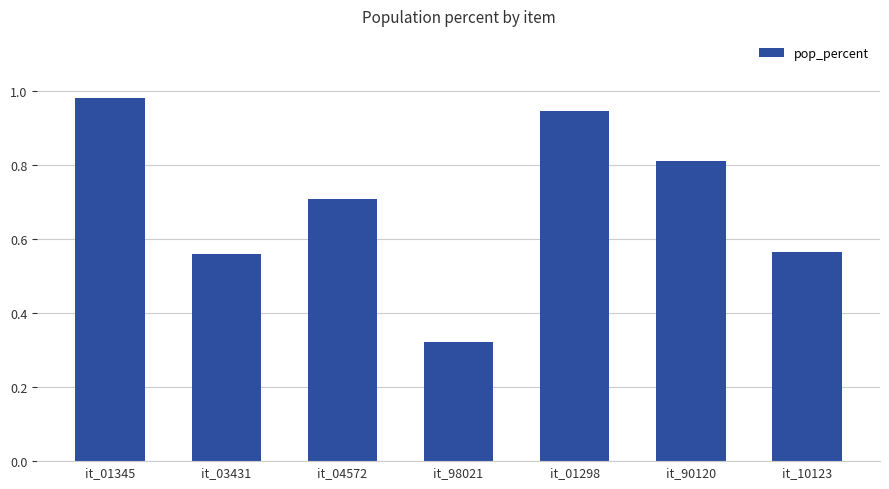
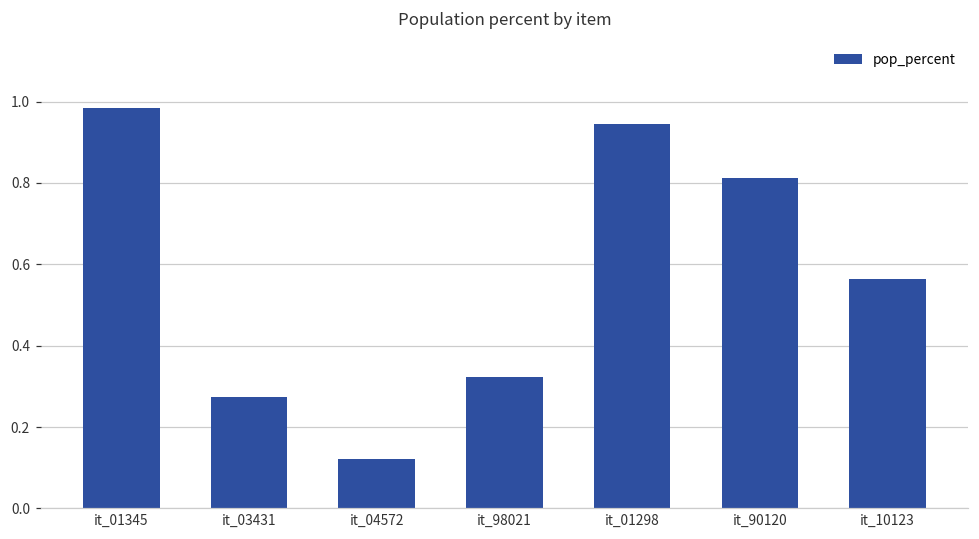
it_03431: 0.56 -> 0.27
it_04572: 0.71 -> 0.12
